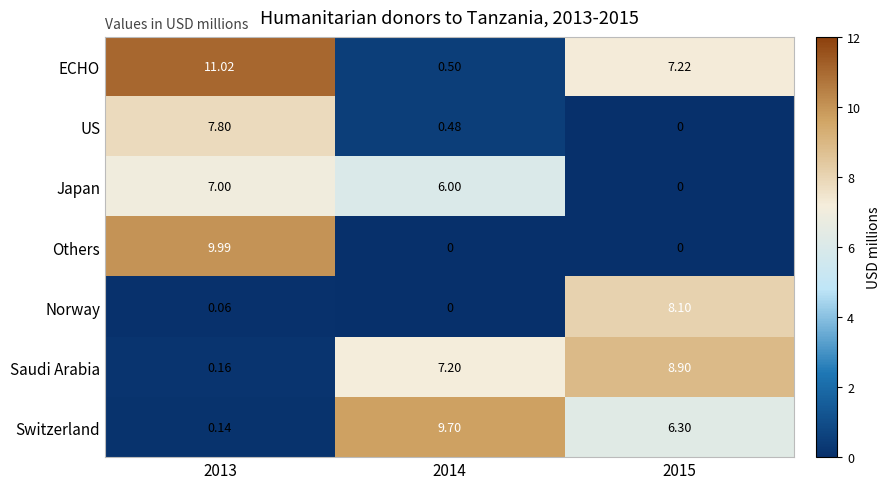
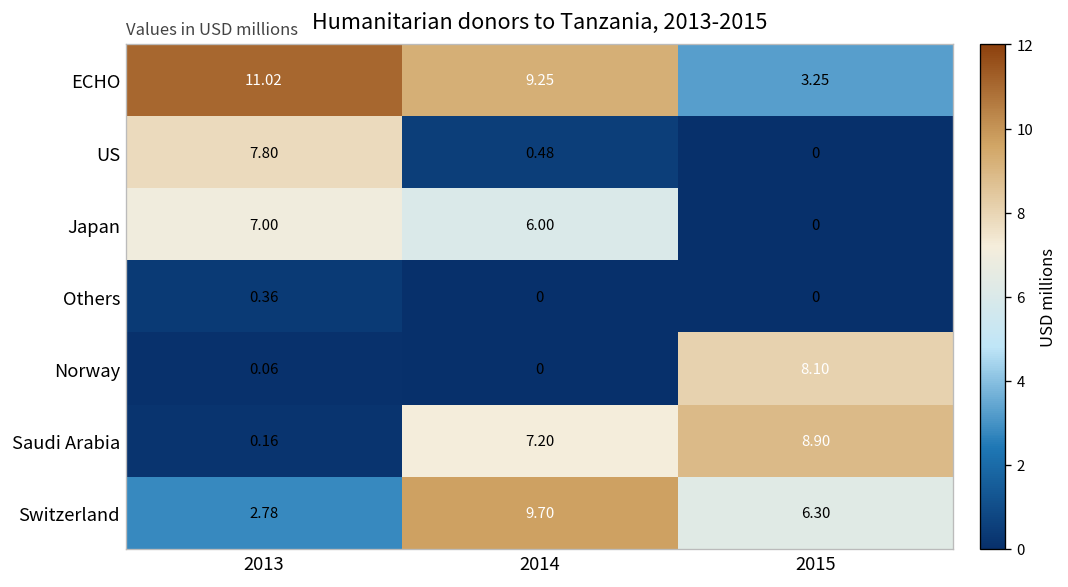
ECHO, 2014: 0.50 -> 9.25
ECHO, 2015: 7.22 -> 3.25
Others, 2013: 9.99 -> 0.36
Switzerland, 2013: 0.14 -> 2.78
